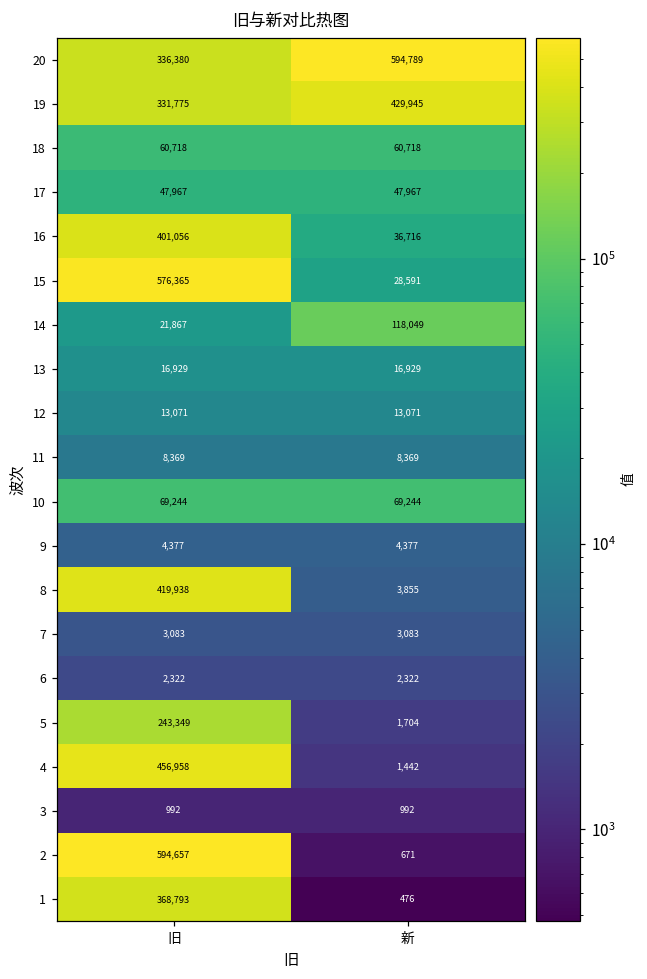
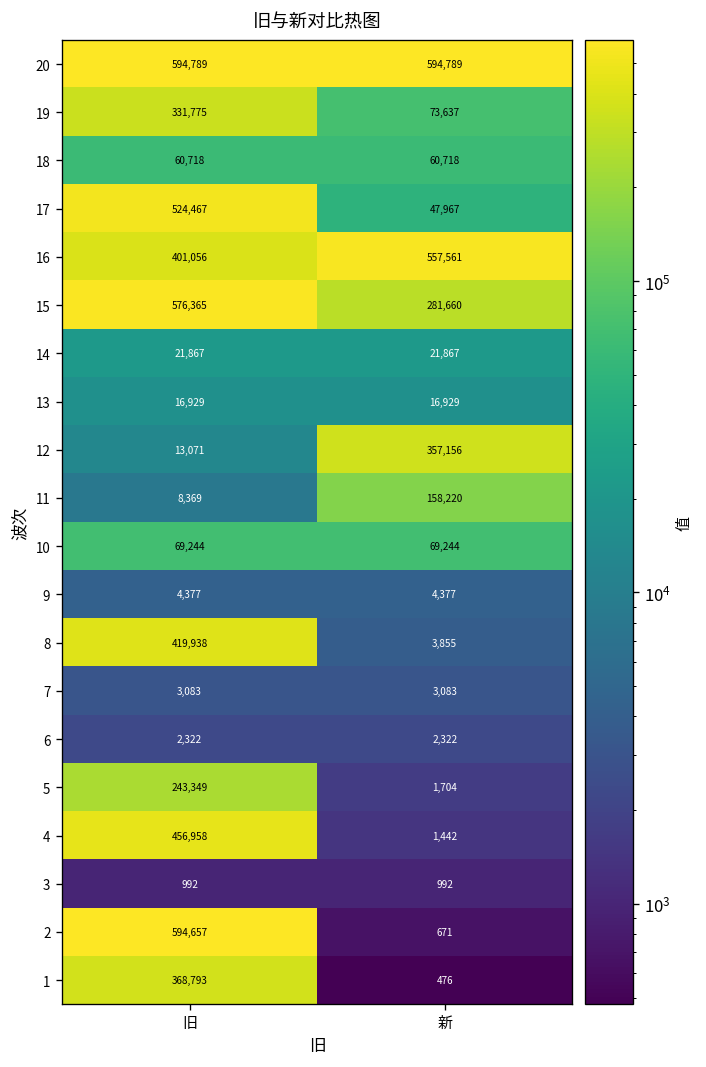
20, 旧: 336,380 -> 594,789
19, 新: 429,945 -> 73,637
17, 旧: 47,967 -> 524,467
16, 新: 36,716 -> 557,561
15, 新: 28,591 -> 281,660
14, 新: 118,049 -> 21,867
12, 新: 13,071 -> 357,156
11, 新: 8,369 -> 158,220
